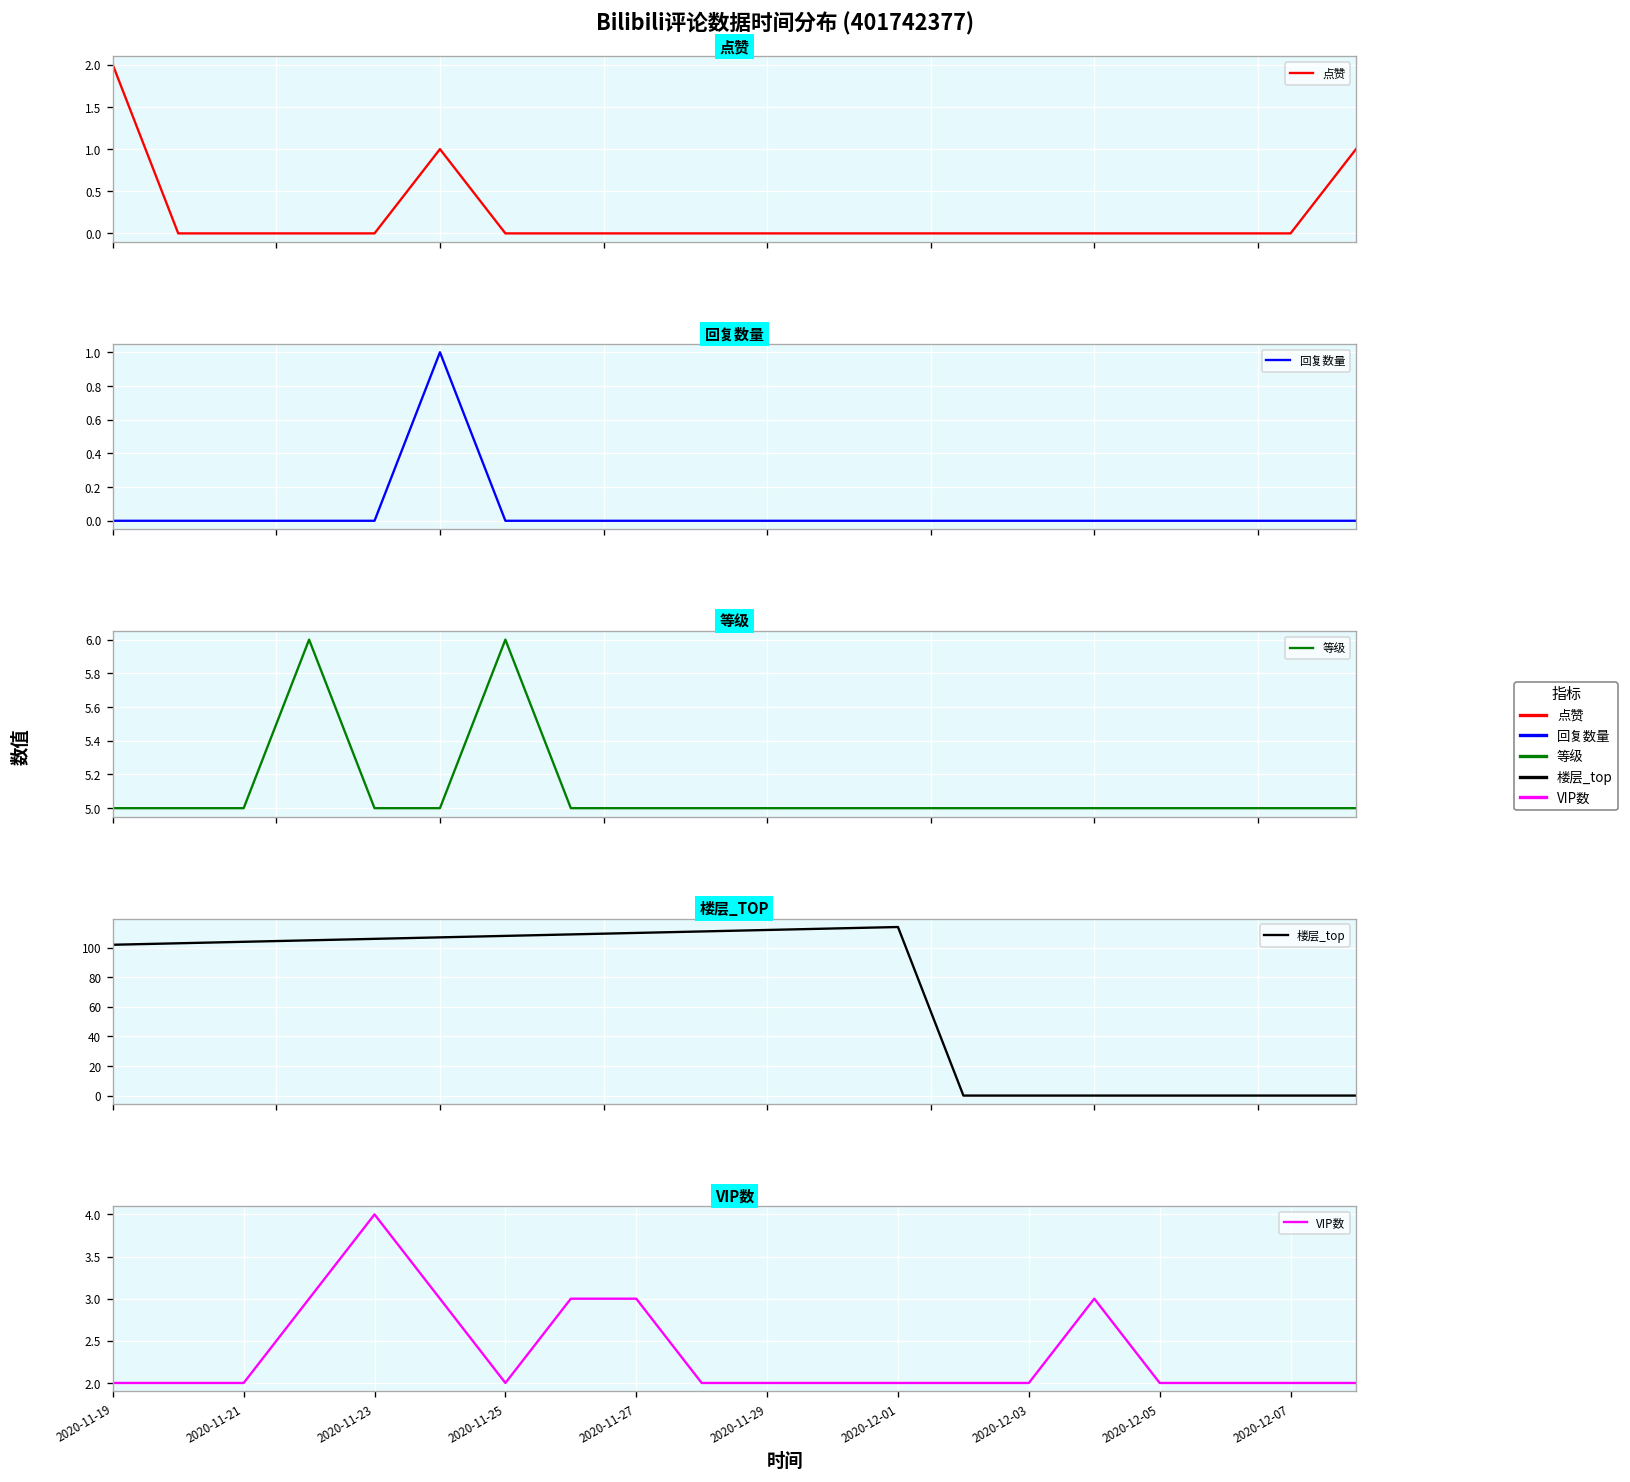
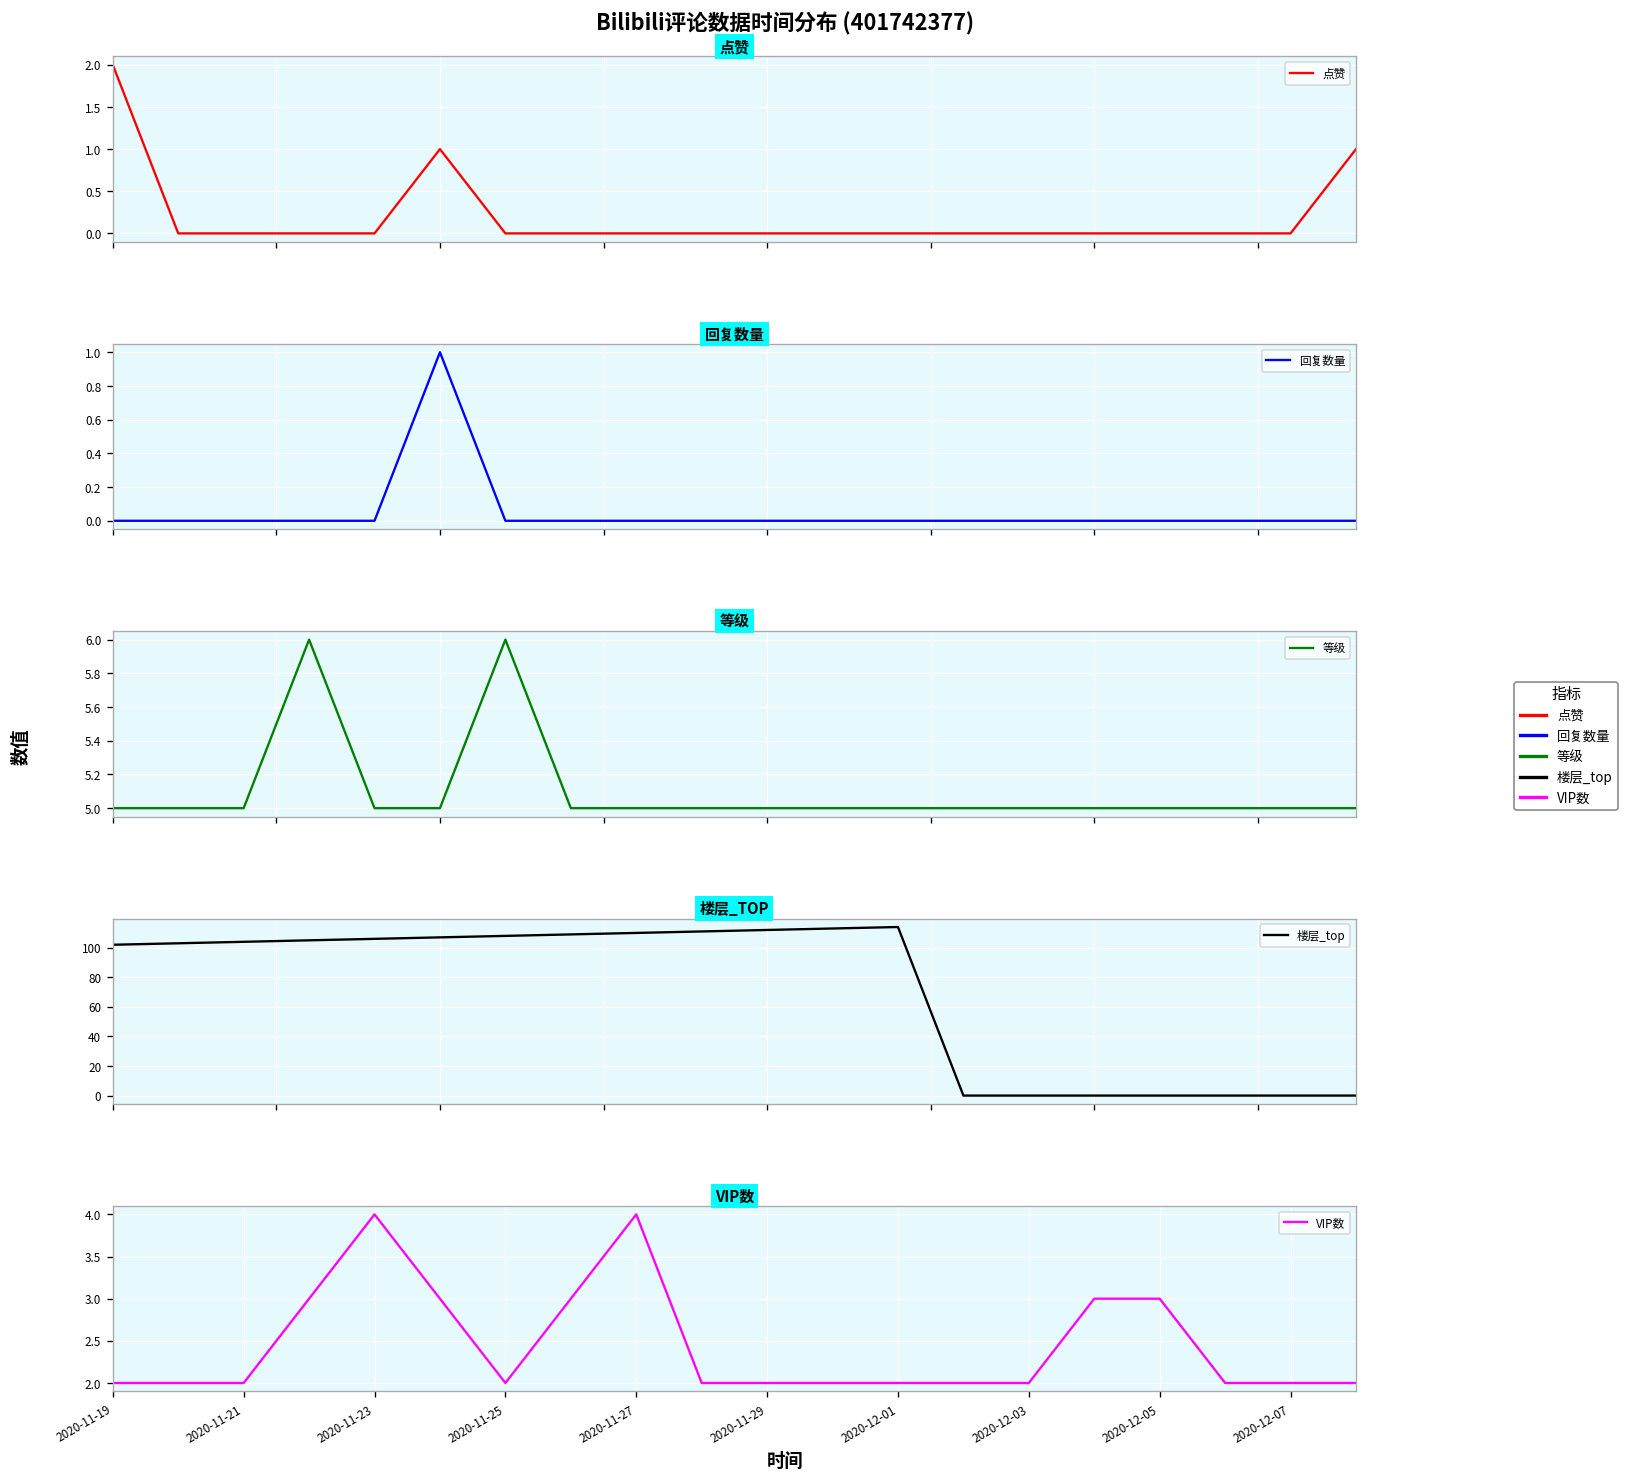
VIP数, 2020-11-27: 3 -> 4
VIP数, 2020-12-05: 2 -> 3
